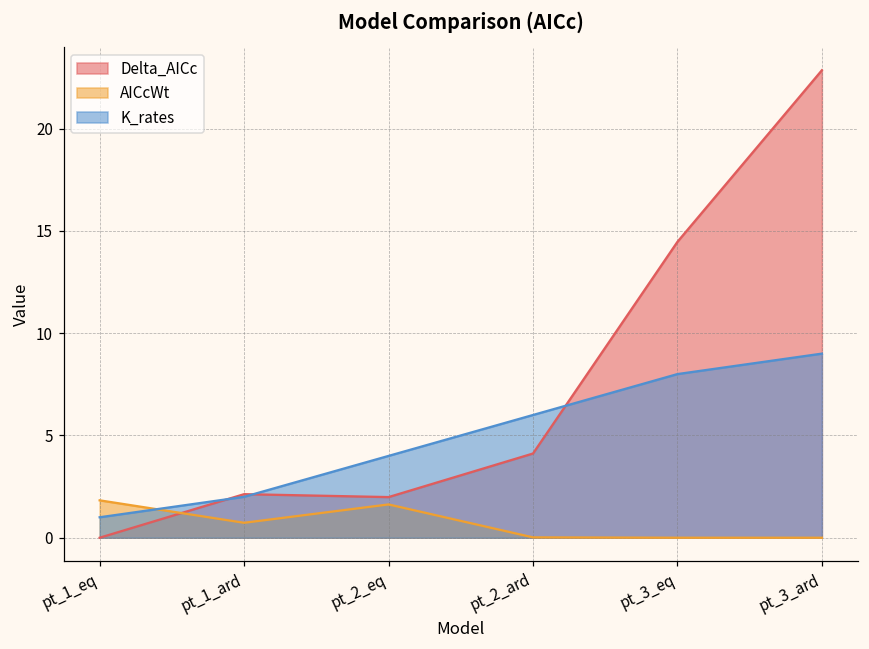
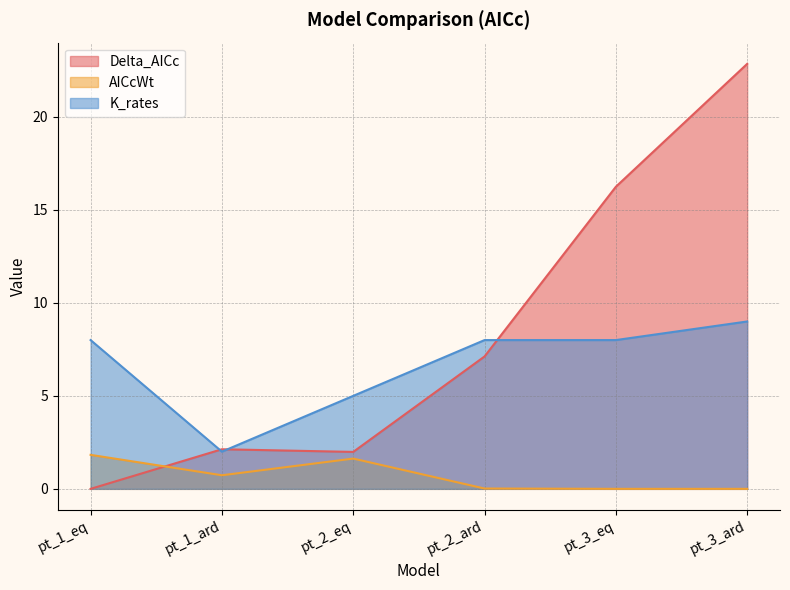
K_rates, pt_1_eq: 1 -> 8
K_rates, pt_2_eq: 4 -> 5
Delta_AICc, pt_2_ard: 4.1 -> 7.1
K_rates, pt_2_ard: 6 -> 8
Delta_AICc, pt_3_eq: 14.5 -> 16.2
